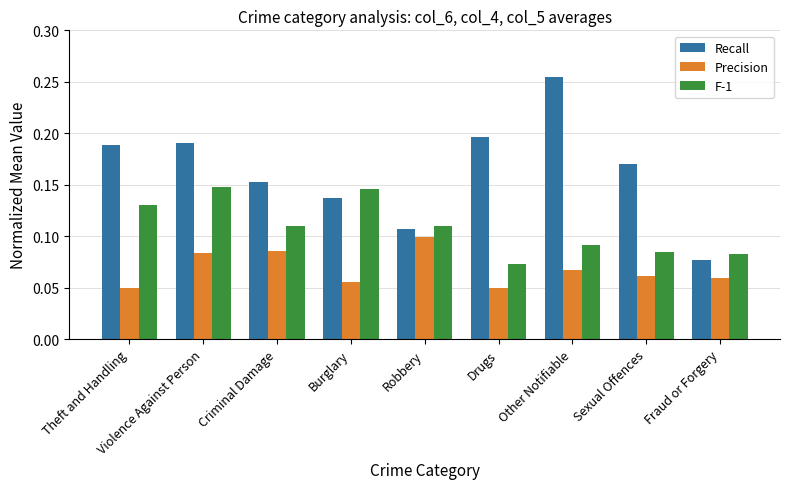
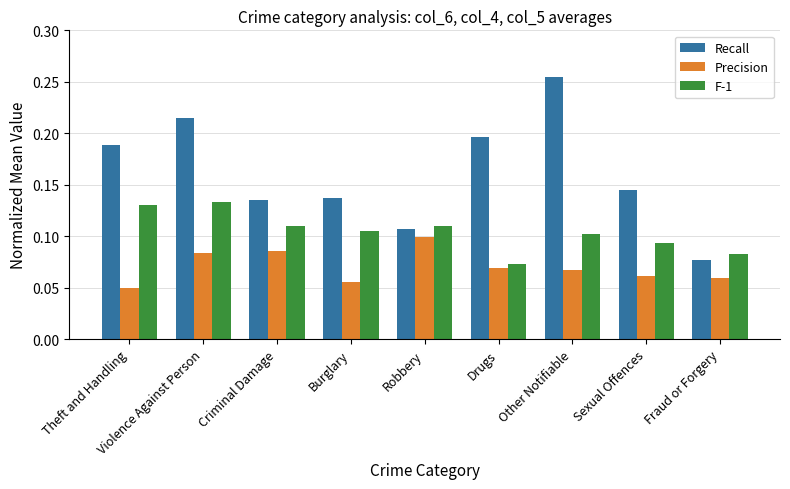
Recall, Violence Against Person: 0.191 -> 0.215
F-1, Violence Against Person: 0.148 -> 0.133
Recall, Criminal Damage: 0.153 -> 0.135
F-1, Burglary: 0.146 -> 0.105
Precision, Drugs: 0.050 -> 0.069
F-1, Other Notifiable: 0.092 -> 0.102
Recall, Sexual Offences: 0.170 -> 0.145
F-1, Sexual Offences: 0.085 -> 0.093
